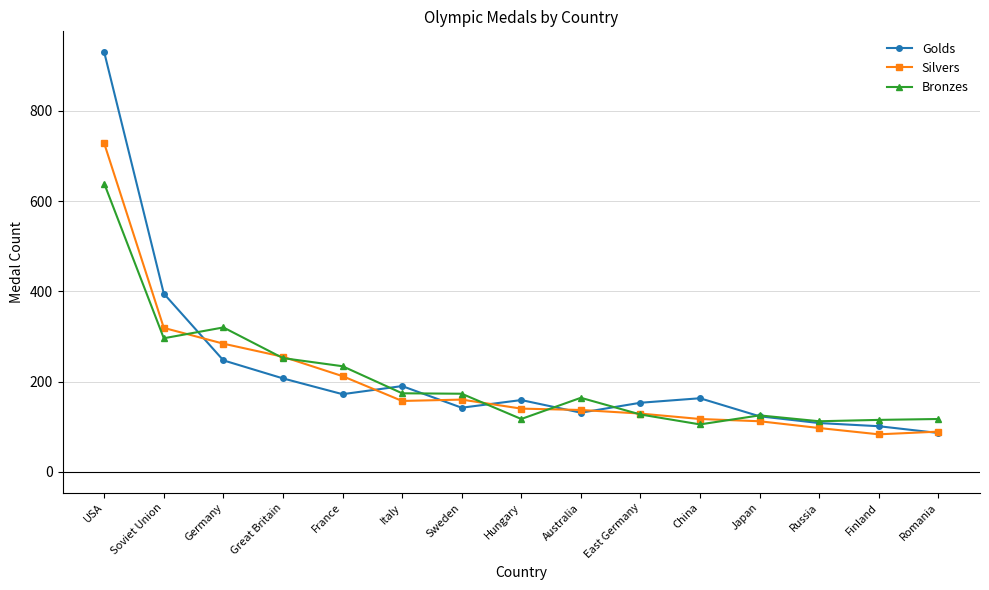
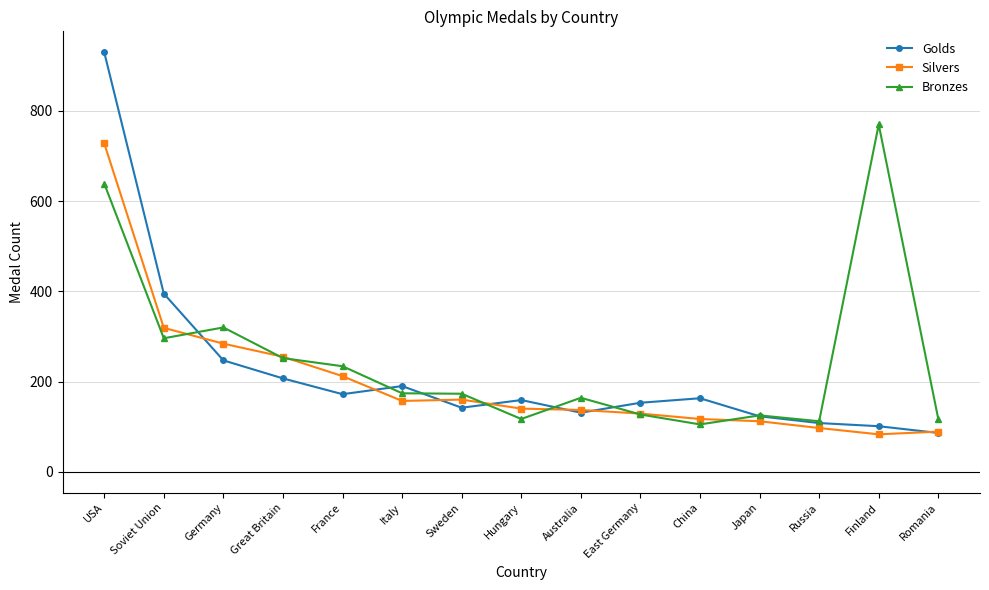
Bronzes, Finland: 120 -> 770
